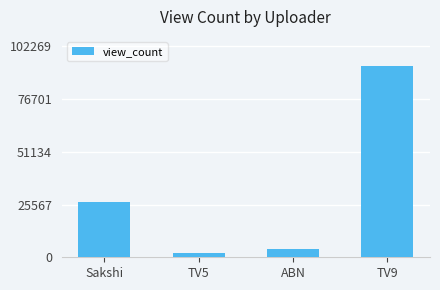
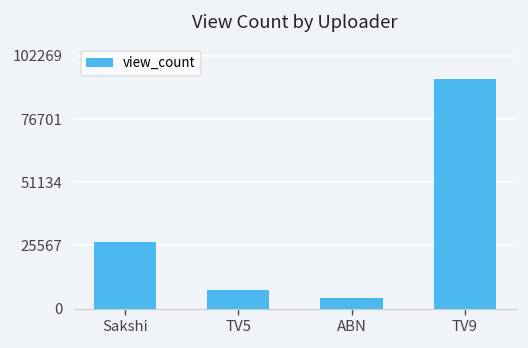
TV5: 2000 -> 8000
